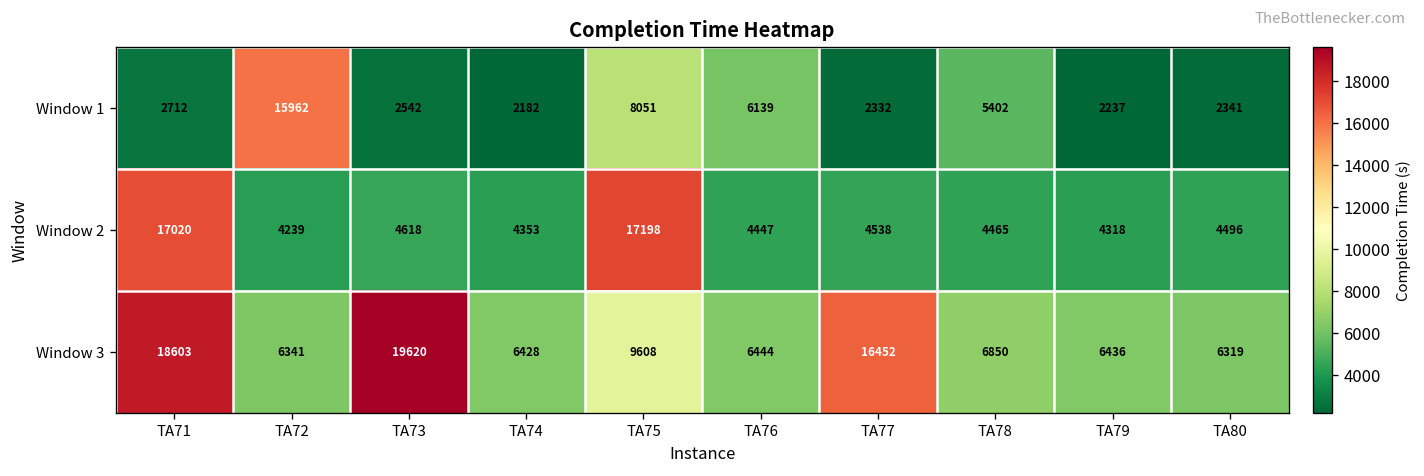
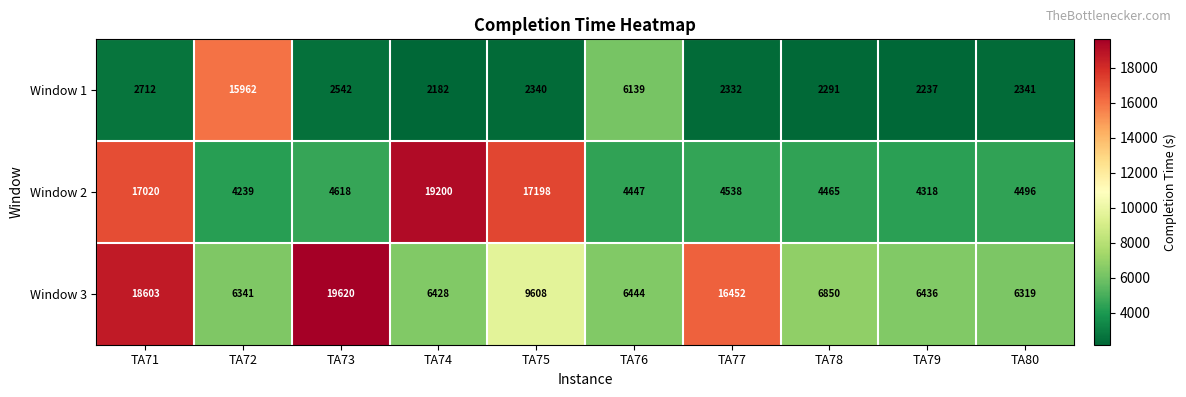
Window 1, TA75: 8051 -> 2340
Window 1, TA78: 5402 -> 2291
Window 2, TA74: 4353 -> 19200
